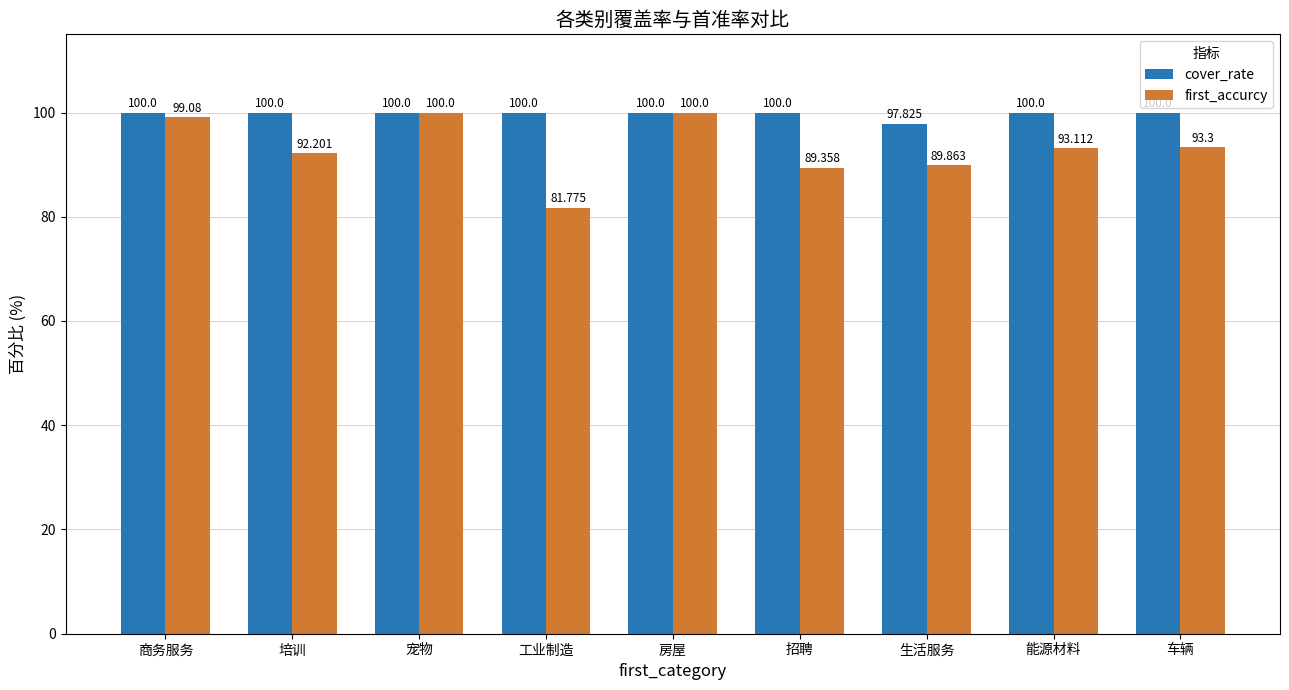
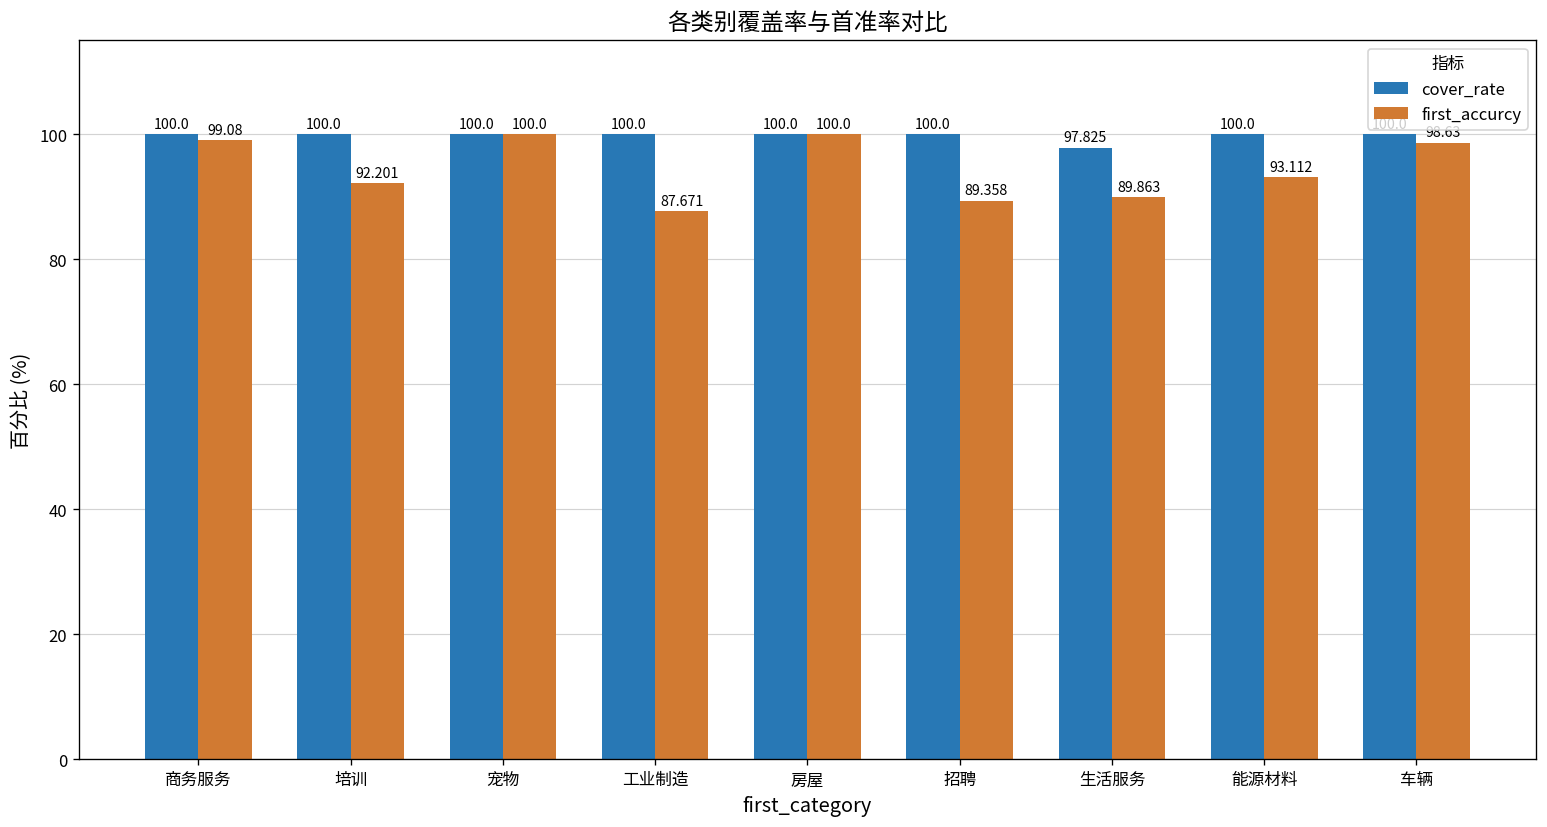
first_accurcy, 工业制造: 81.775 -> 87.671
first_accurcy, 车辆: 93 -> 99
